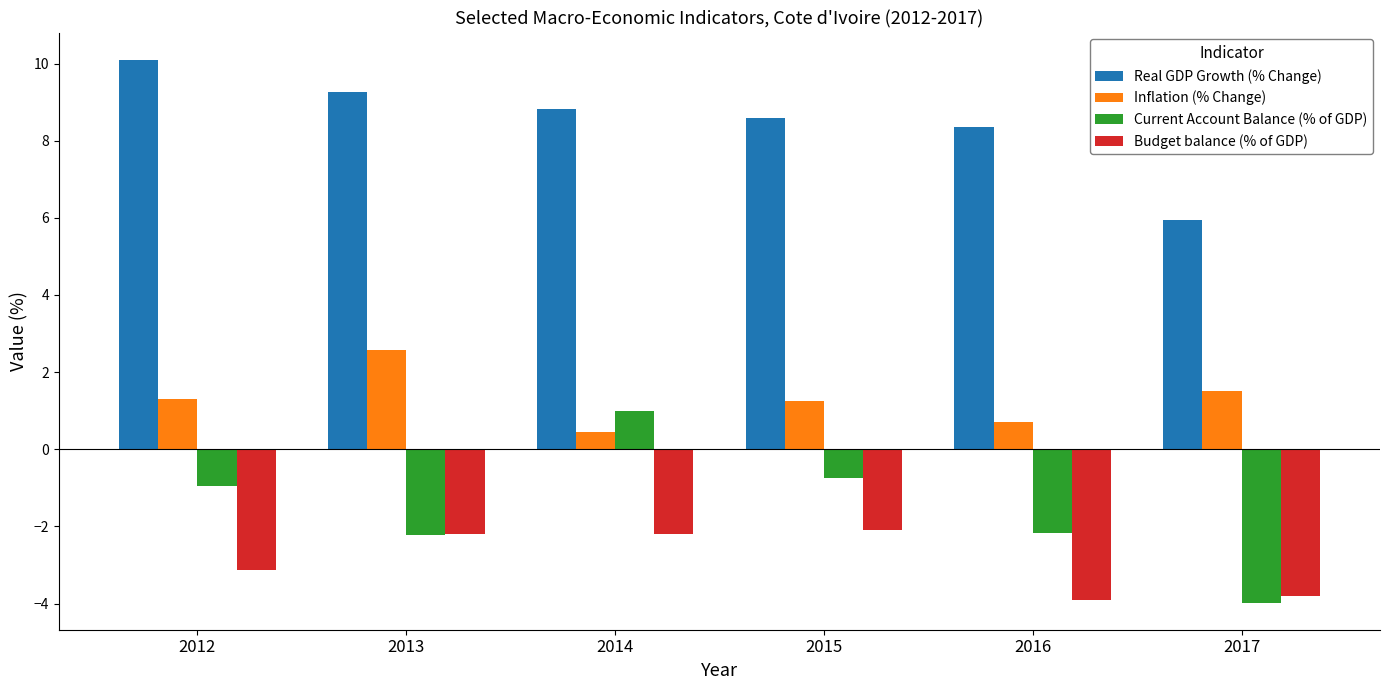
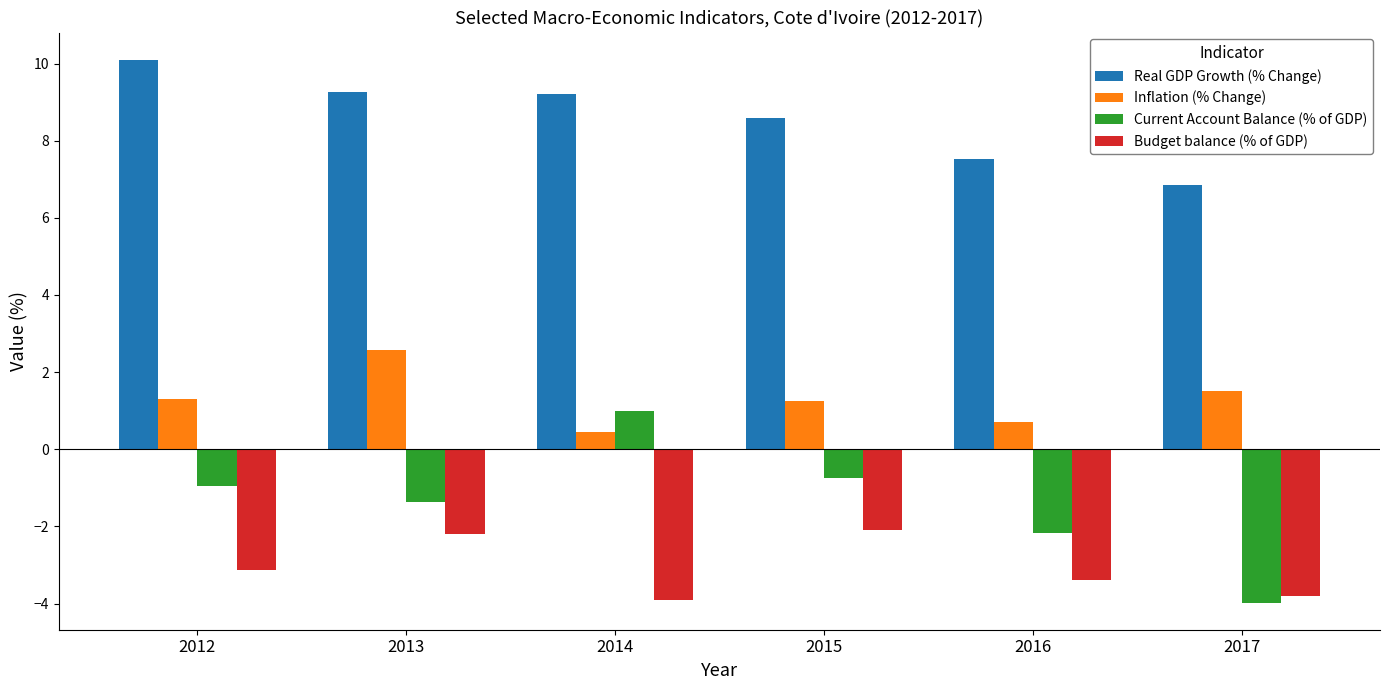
Current Account Balance (% of GDP), 2013: -2.2 -> -1.4
Real GDP Growth (% Change), 2014: 8.8 -> 9.2
Budget balance (% of GDP), 2014: -2.2 -> -3.9
Real GDP Growth (% Change), 2016: 8.4 -> 7.5
Budget balance (% of GDP), 2016: -3.9 -> -3.4
Real GDP Growth (% Change), 2017: 5.9 -> 6.9
